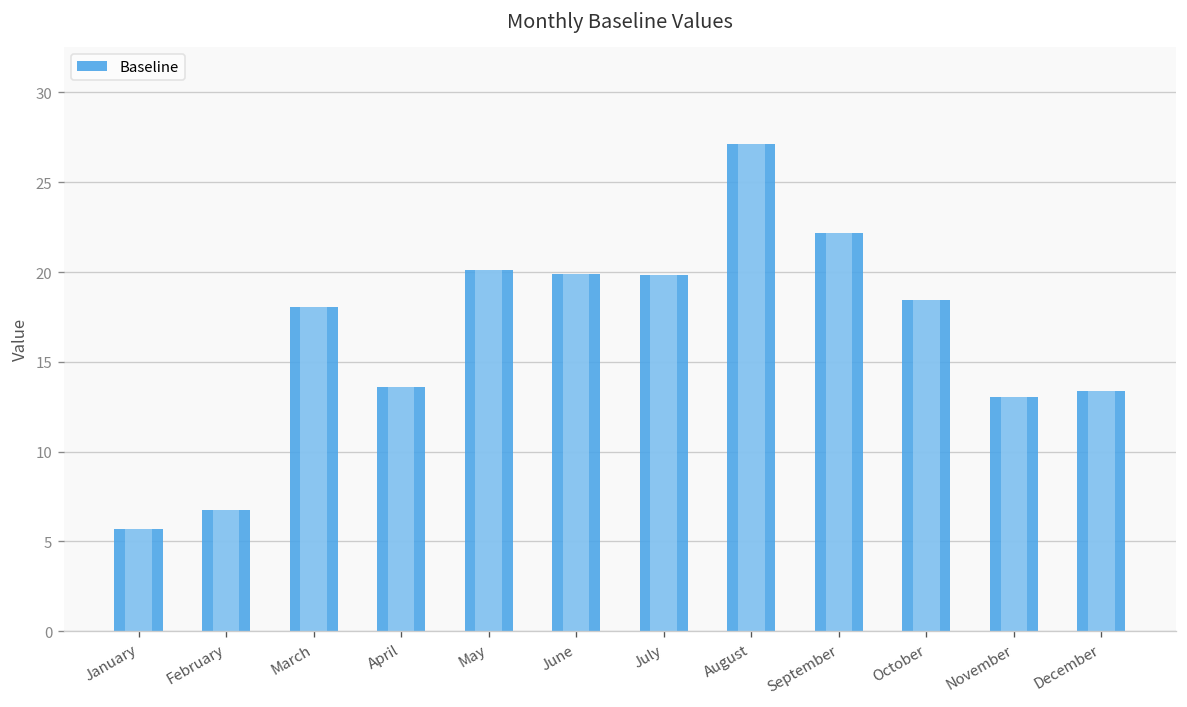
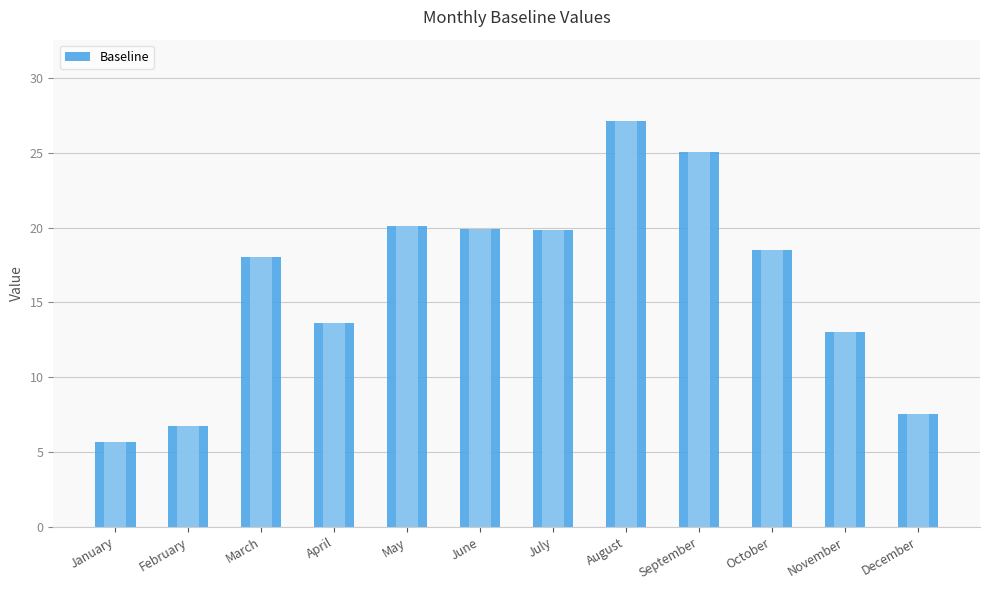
September: 22.2 -> 25.0
December: 13.4 -> 7.5
